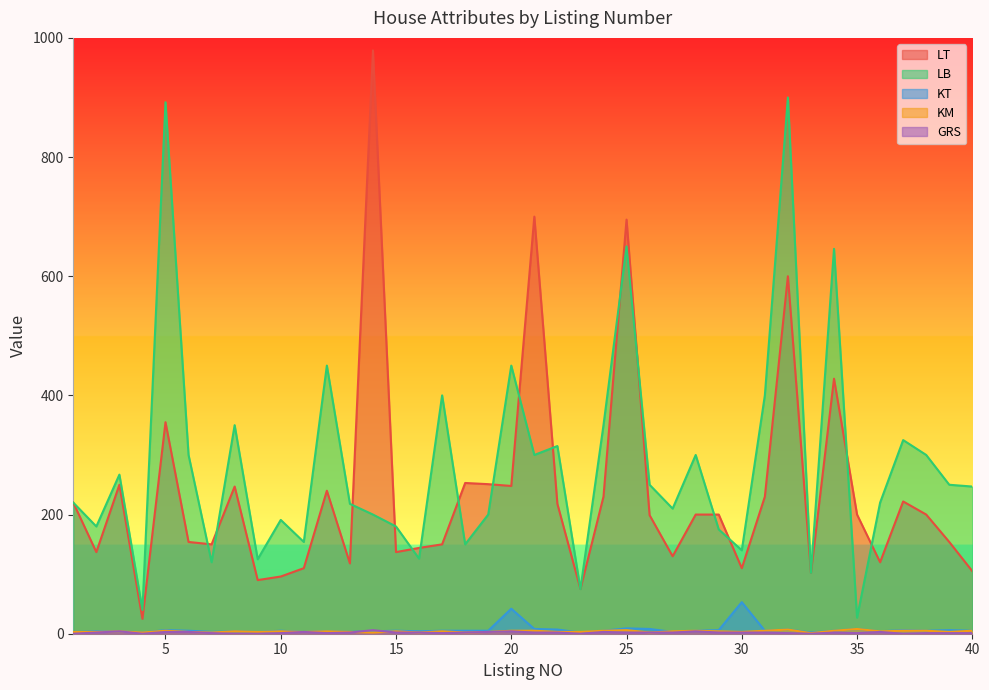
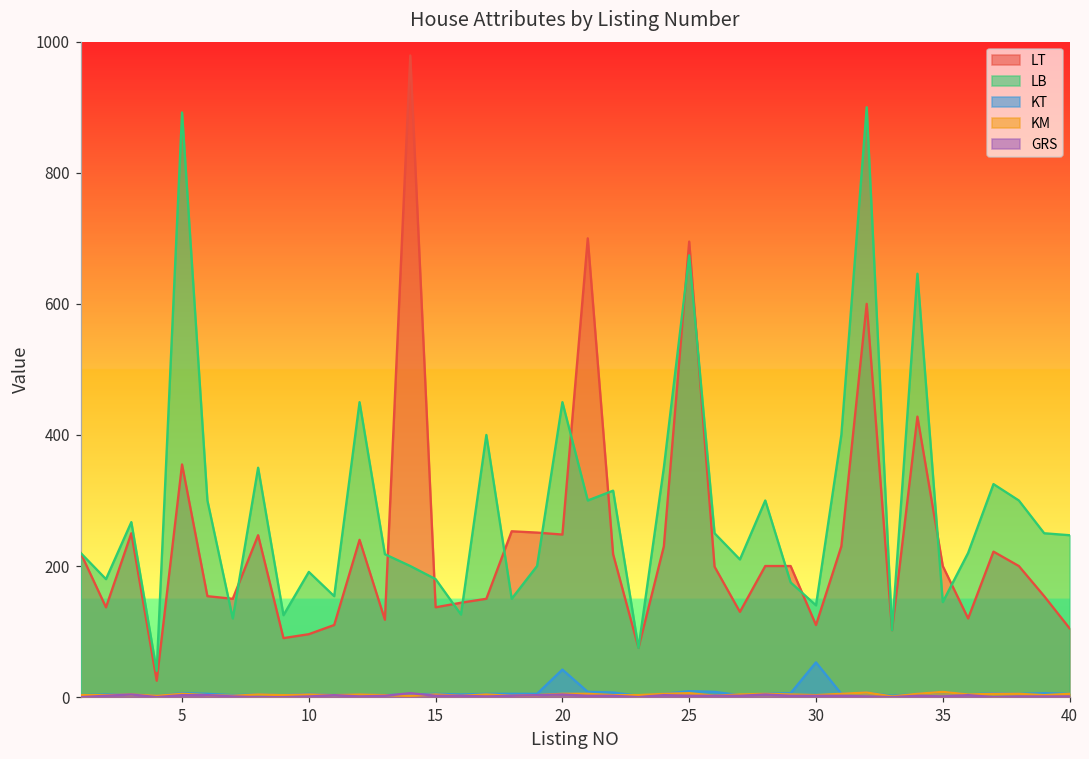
LB, 25: 650 -> 670
LB, 35: 30 -> 150
